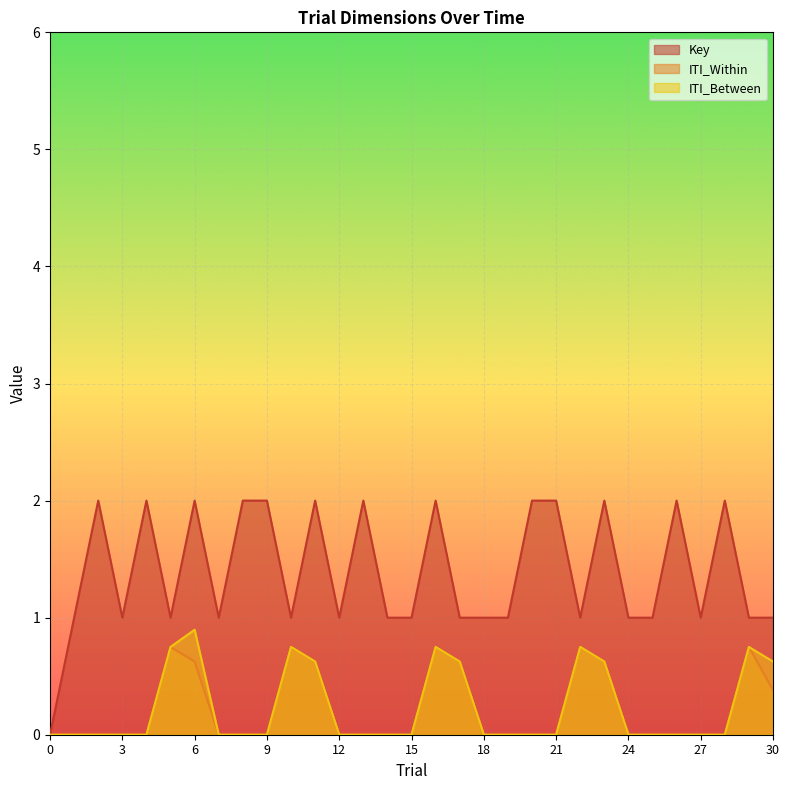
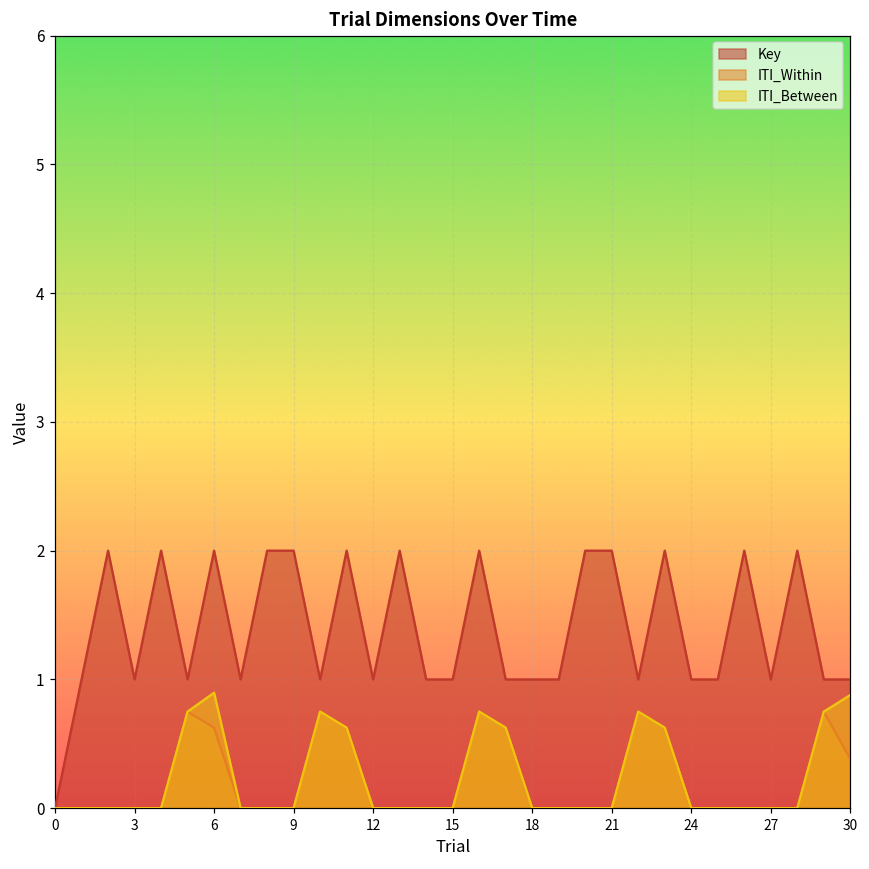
ITI_Between, 30: 0.63 -> 0.88
